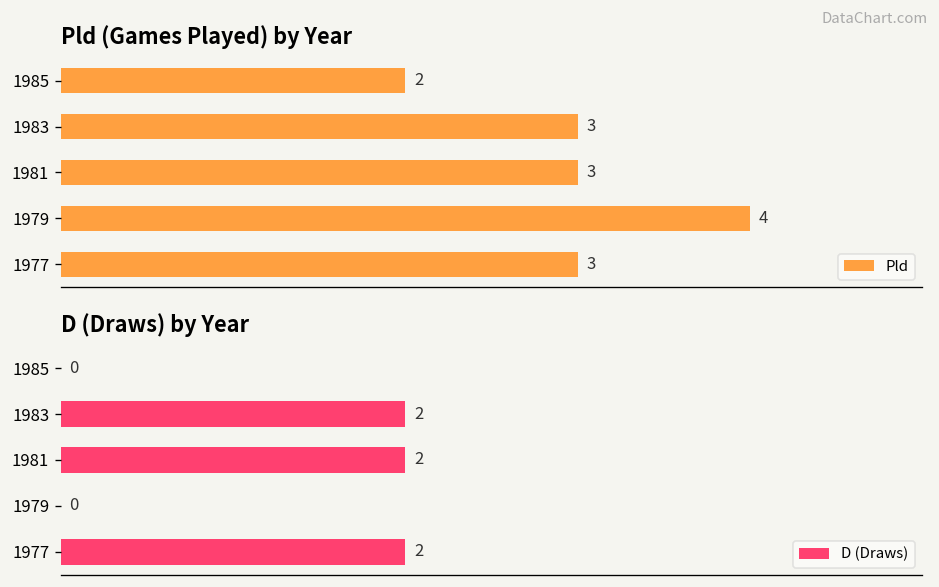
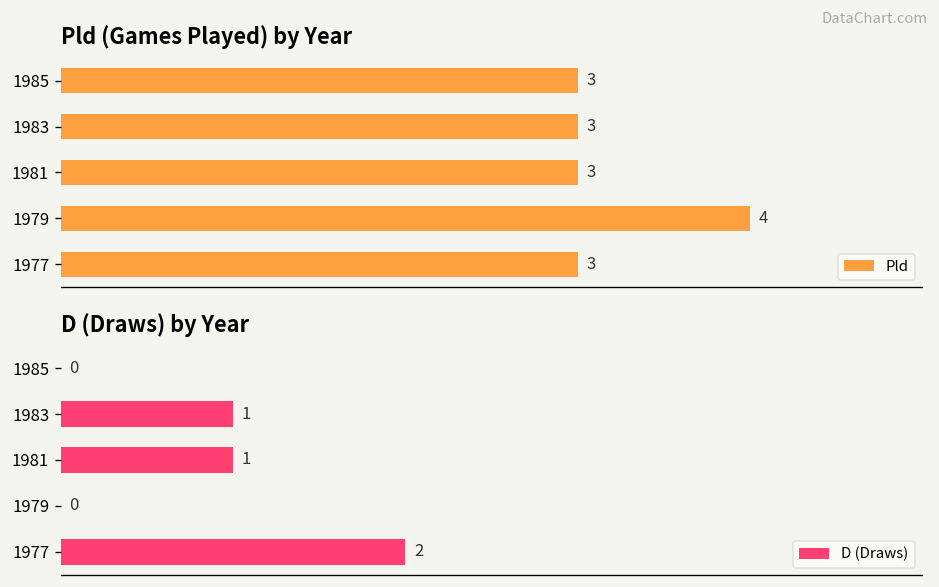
Pld (Games Played) by Year, 1985: 2 -> 3
D (Draws) by Year, 1983: 2 -> 1
D (Draws) by Year, 1981: 2 -> 1
